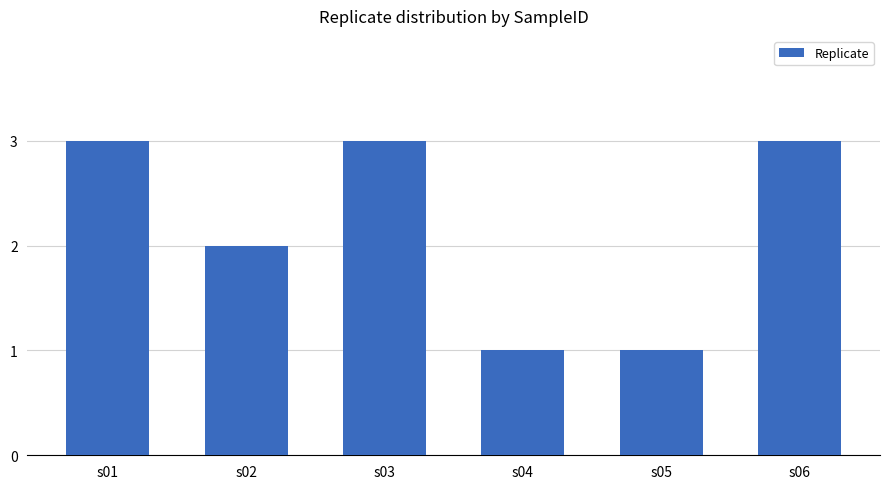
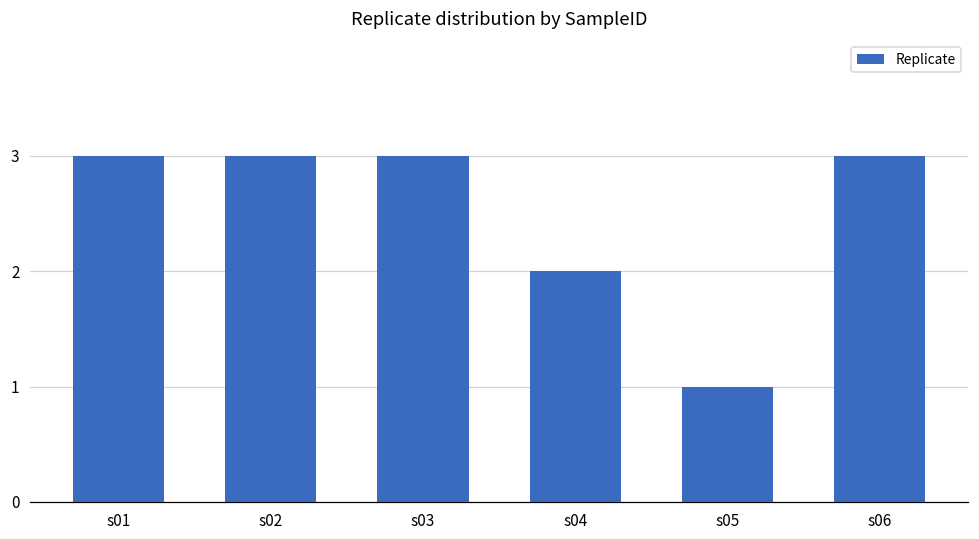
s02: 2 -> 3
s04: 1 -> 2
